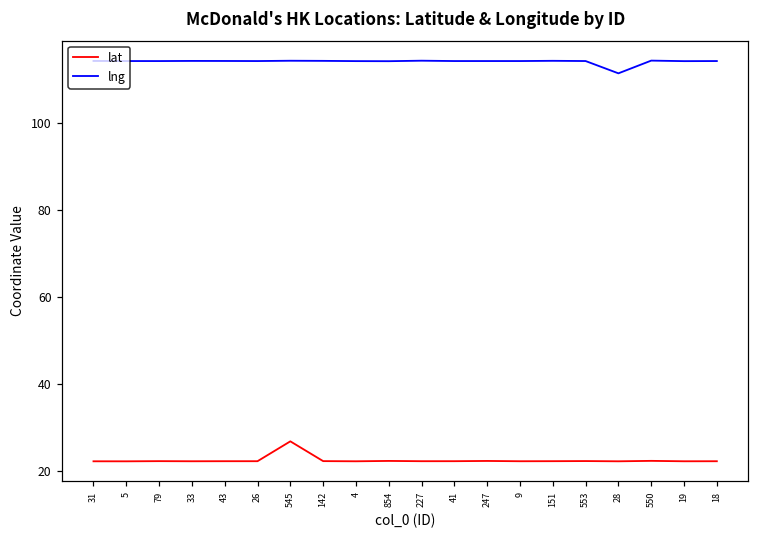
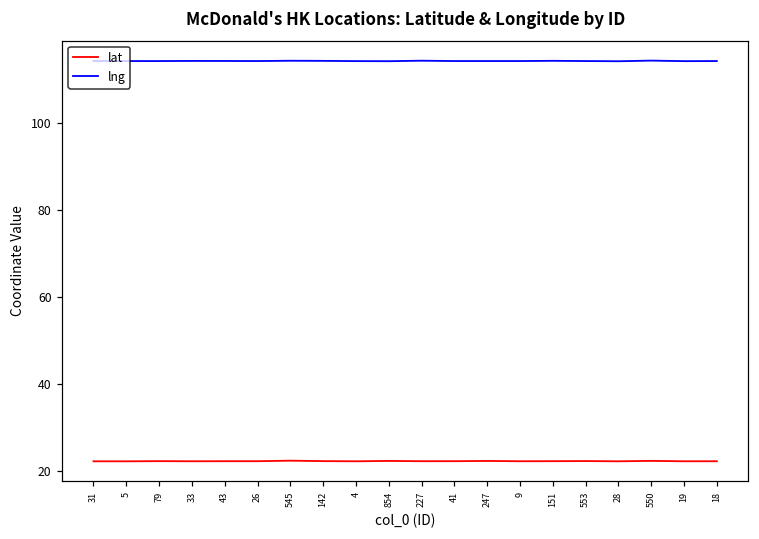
lat, 545: 27 -> 22
lng, 28: 111 -> 114
